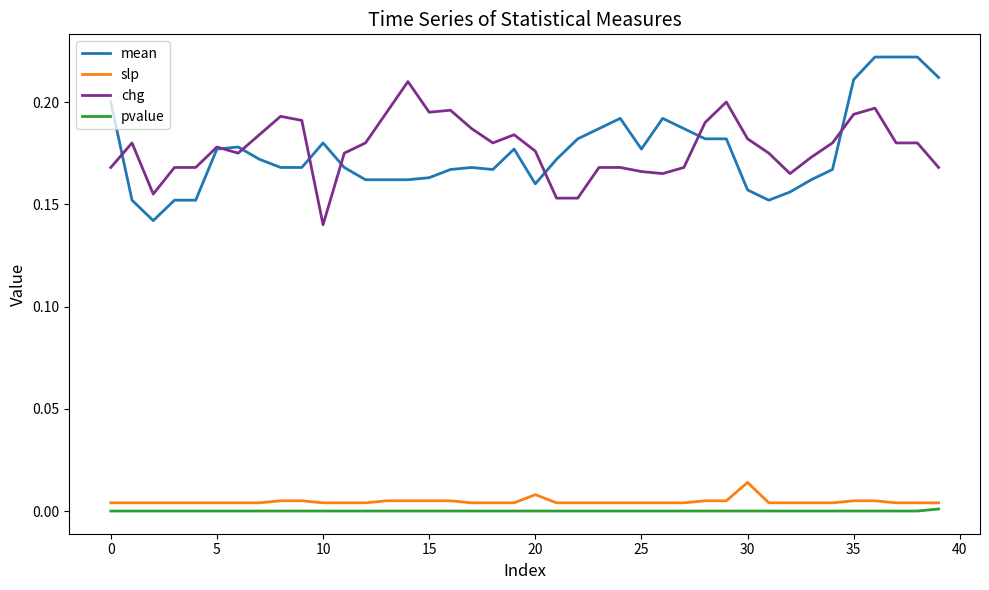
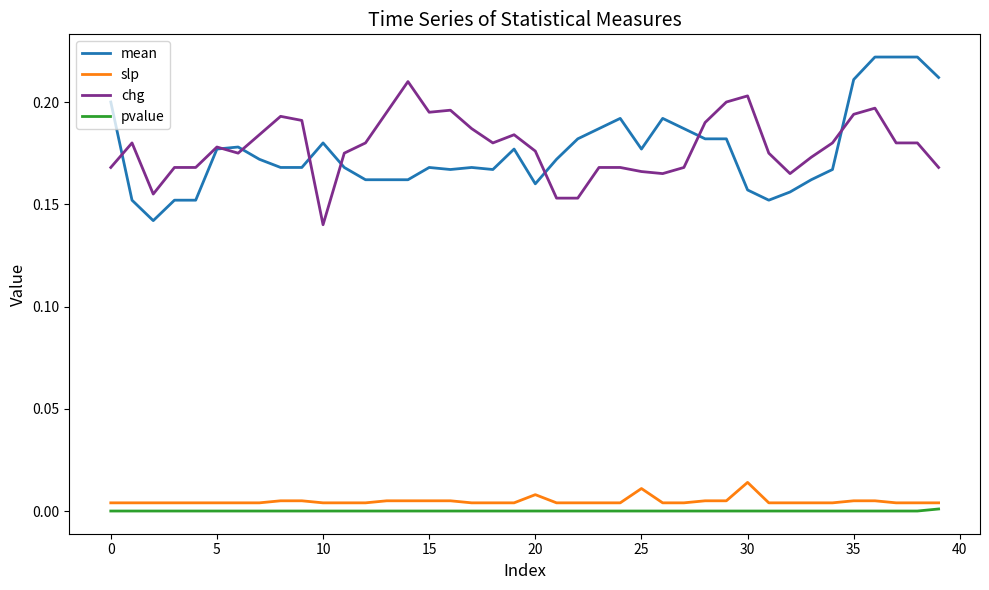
mean, 15: 0.163 -> 0.168
slp, 25: 0.004 -> 0.011
chg, 30: 0.182 -> 0.203
